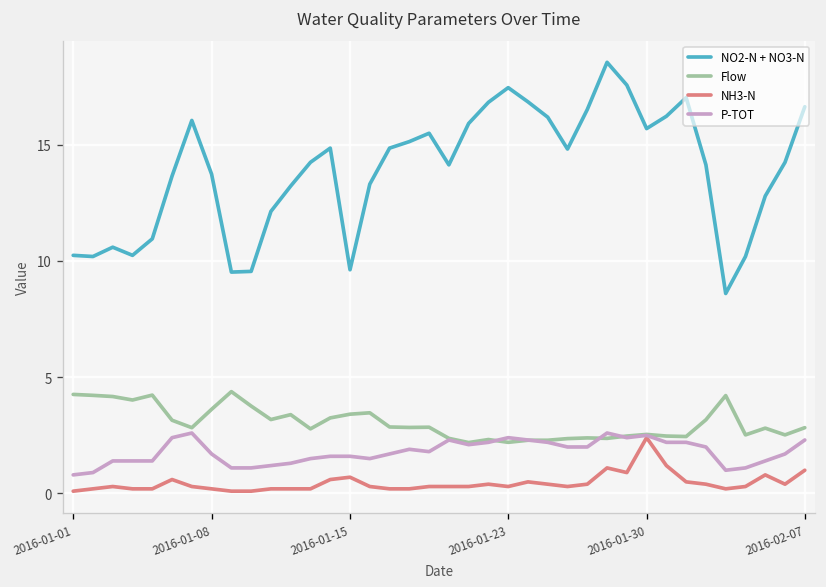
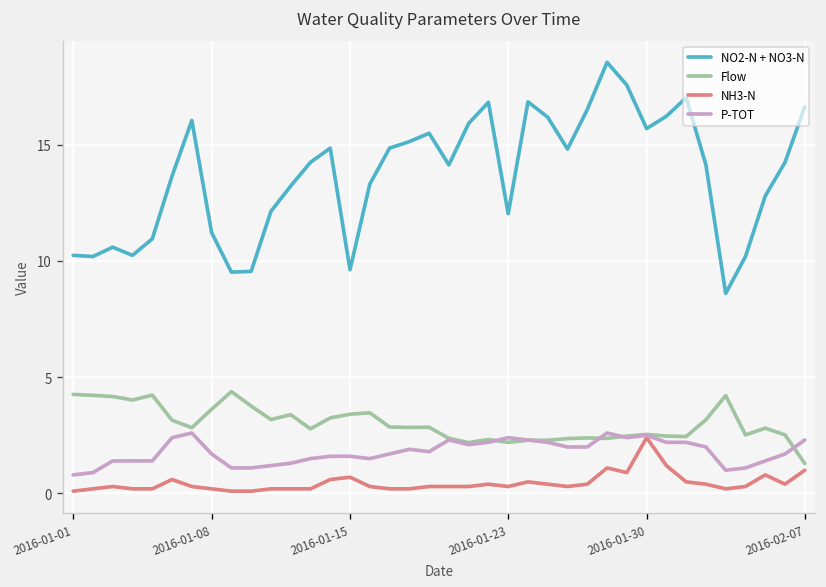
NO2-N + NO3-N, 2016-01-08: 13.7 -> 11.2
NO2-N + NO3-N, 2016-01-23: 17.5 -> 12.0
Flow, 2016-02-07: 2.8 -> 1.3
